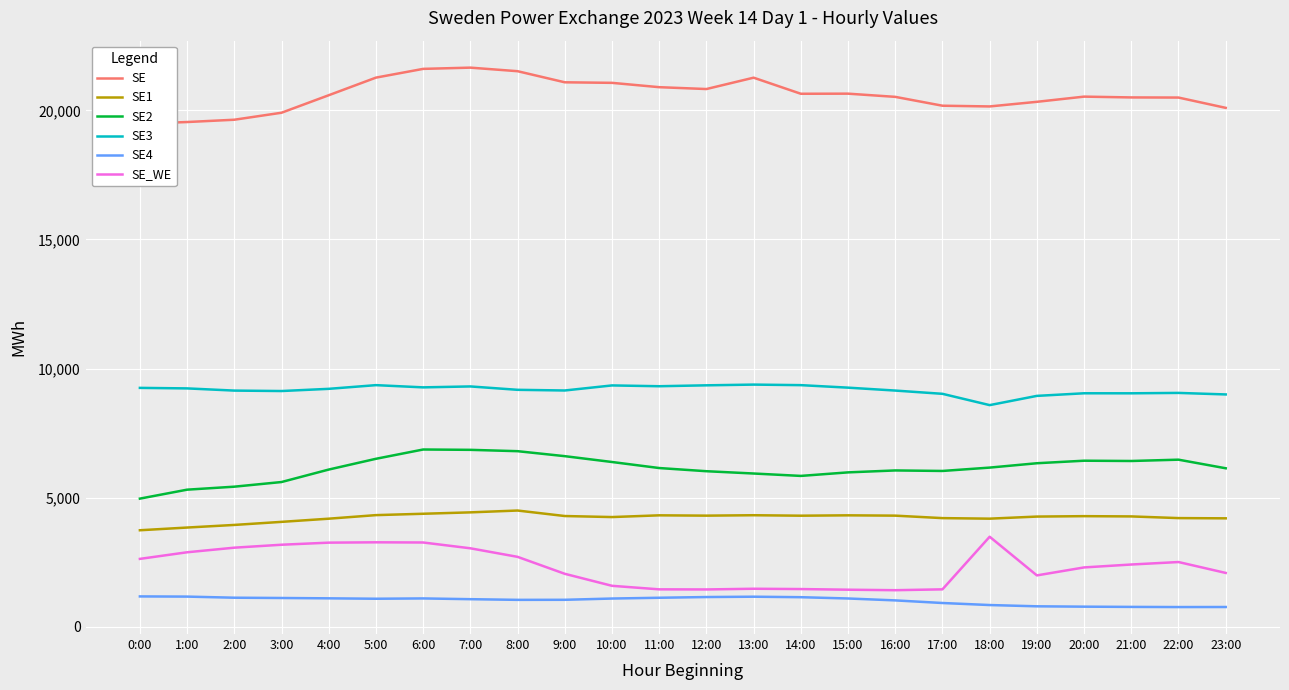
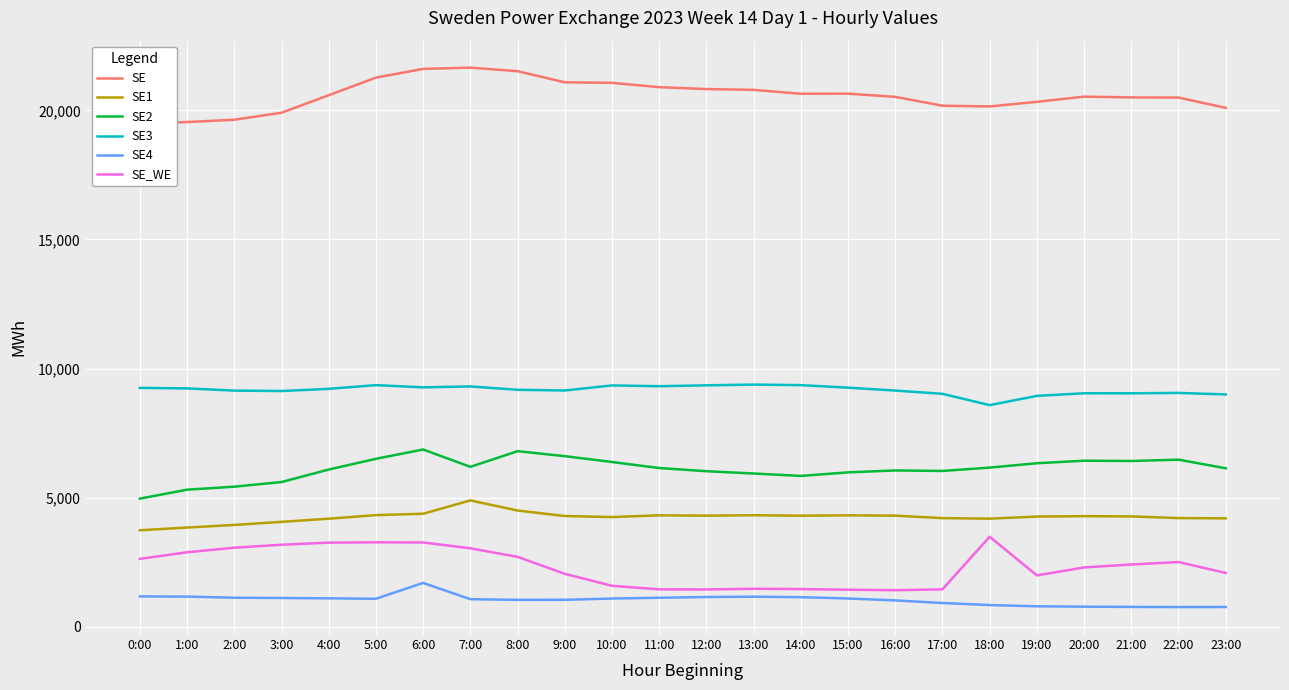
SE4, 6:00: 1,100 -> 1,700
SE1, 7:00: 4,400 -> 4,900
SE2, 7:00: 6,900 -> 6,200
SE, 13:00: 21,300 -> 20,800
